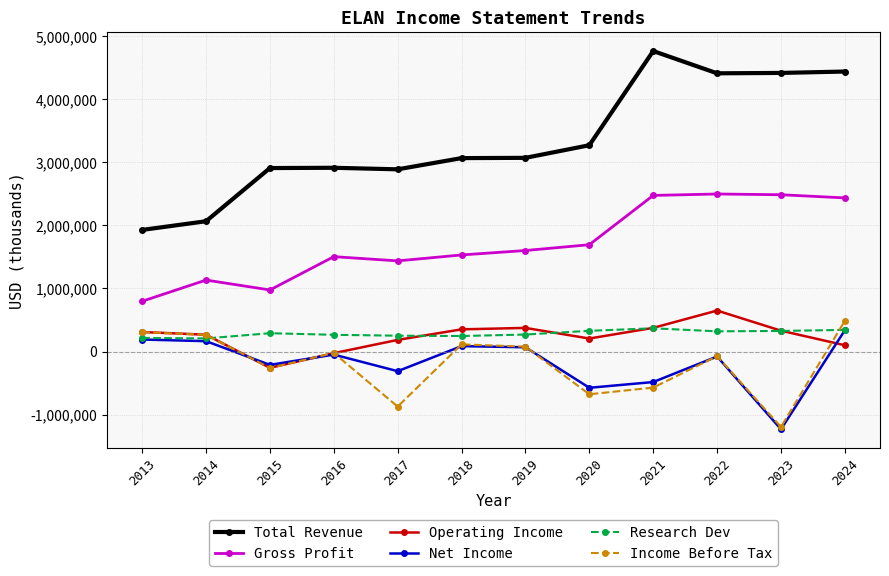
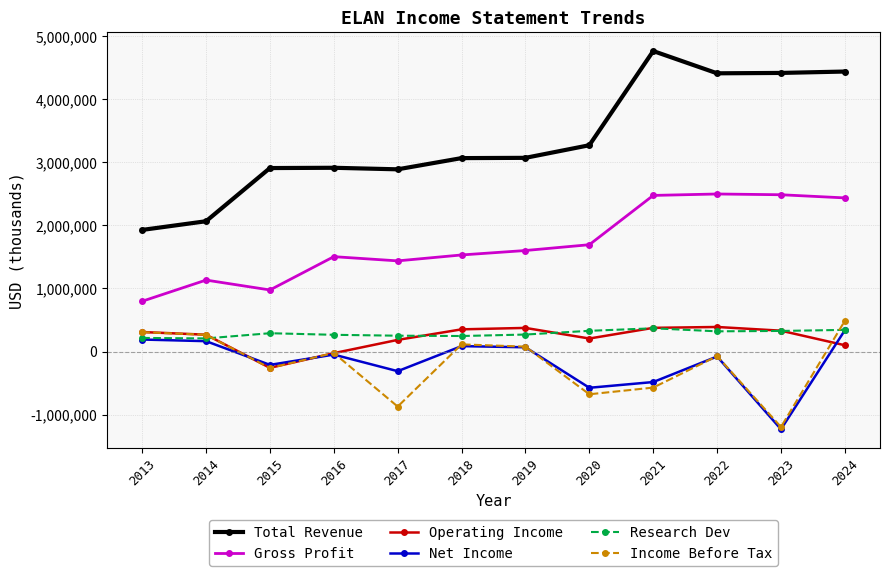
Operating Income, 2022: 600,000 -> 400,000
